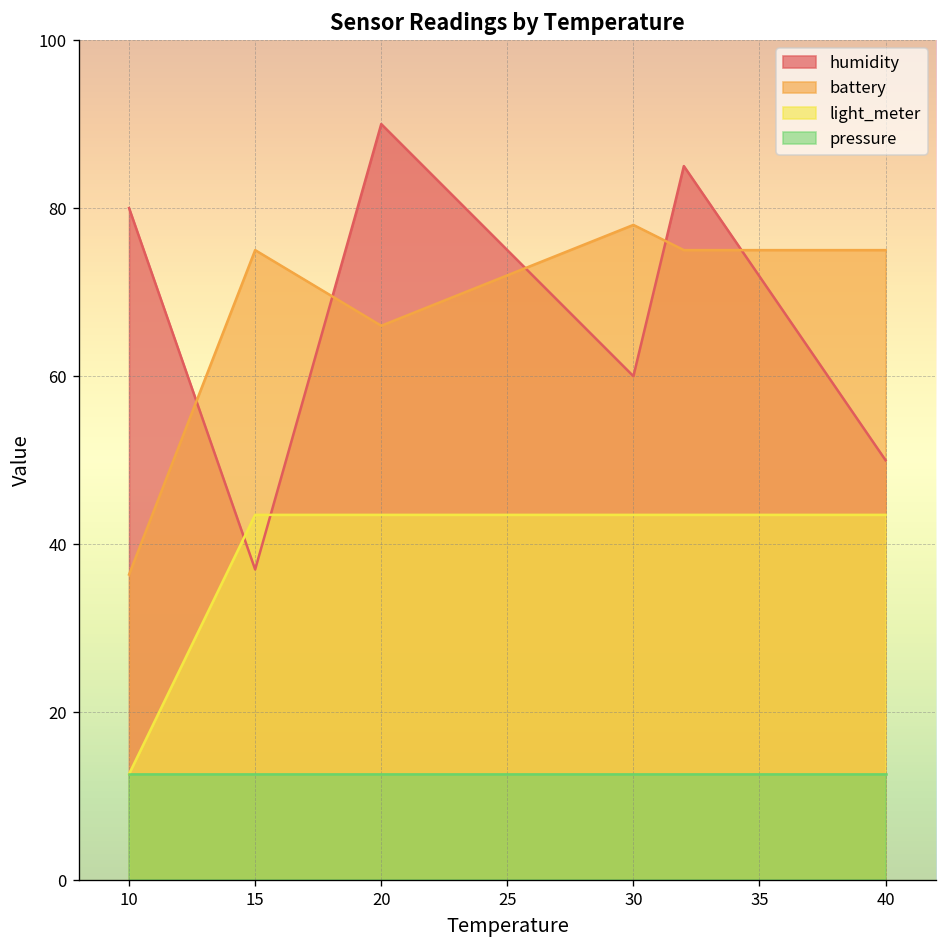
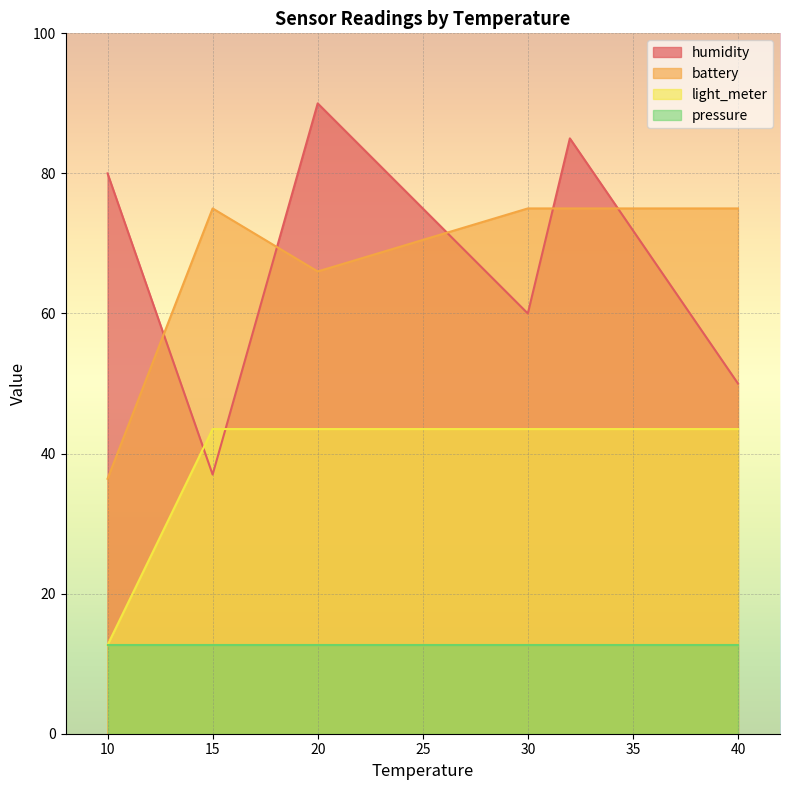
battery, 30: 78 -> 75
